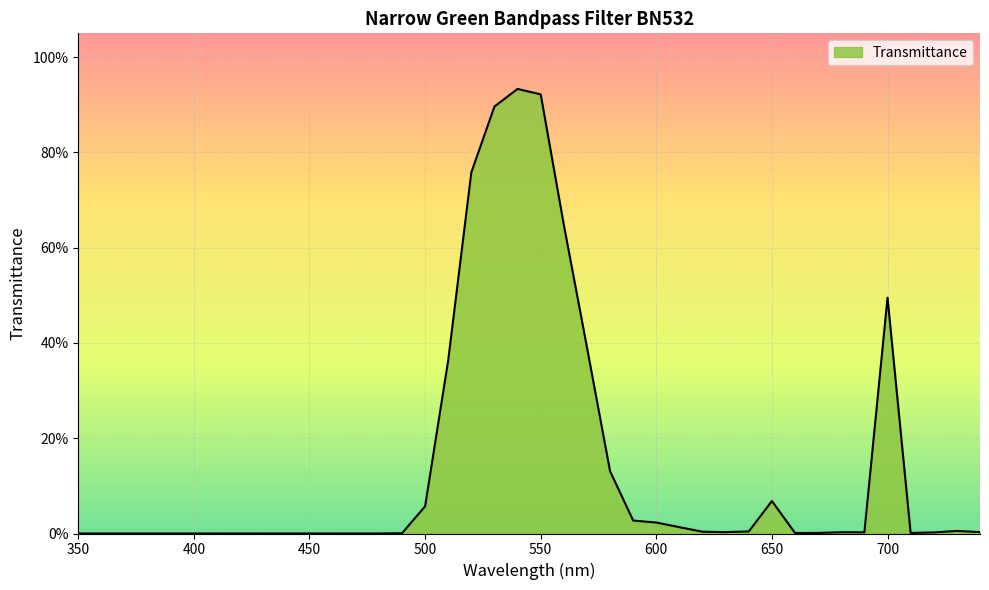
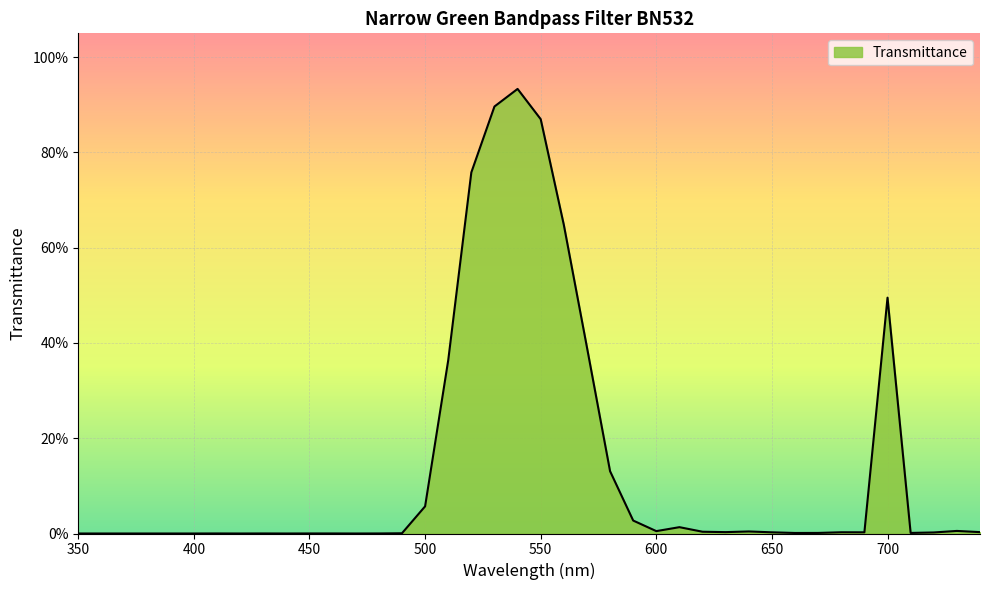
550: 92% -> 87%
600: 2% -> 1%
650: 7% -> 0%
